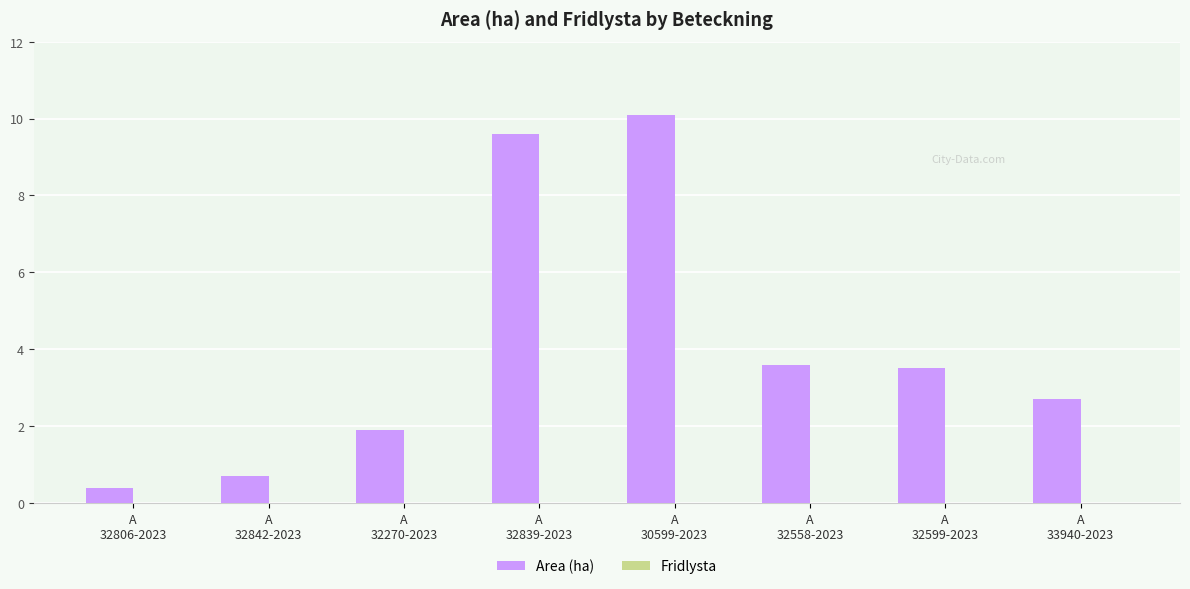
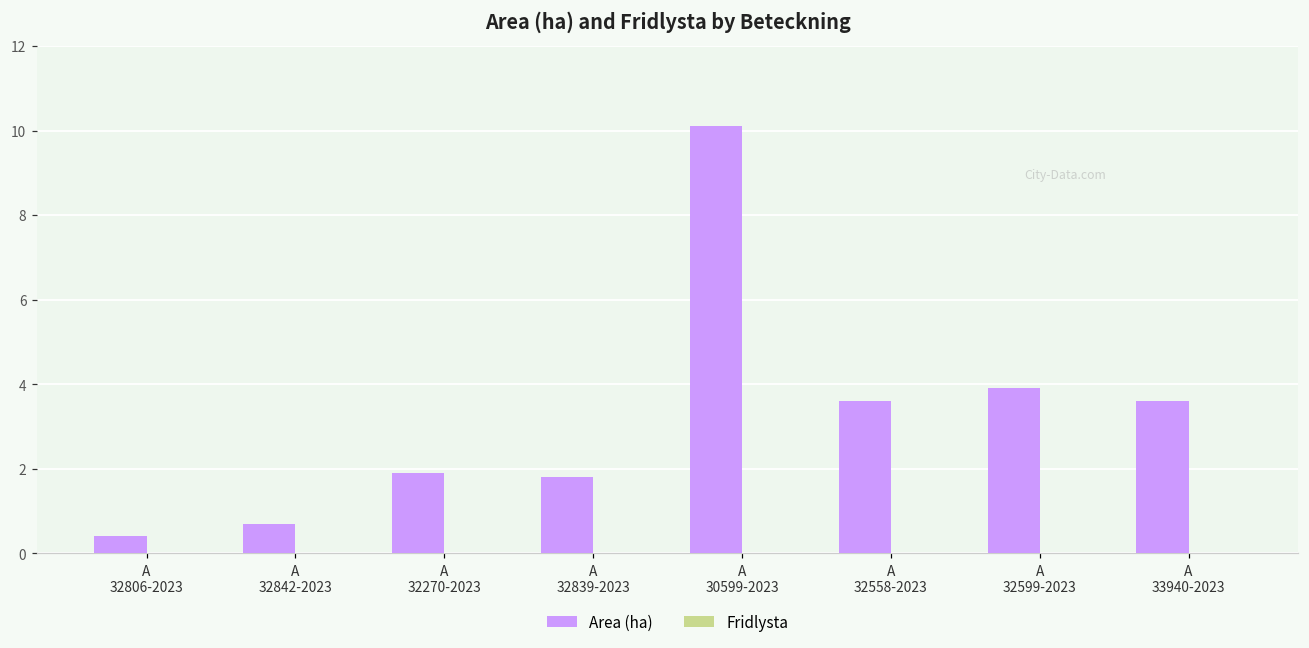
Area (ha), A 32839-2023: 9.6 -> 1.8
Area (ha), A 32599-2023: 3.5 -> 3.9
Area (ha), A 33940-2023: 2.7 -> 3.6
